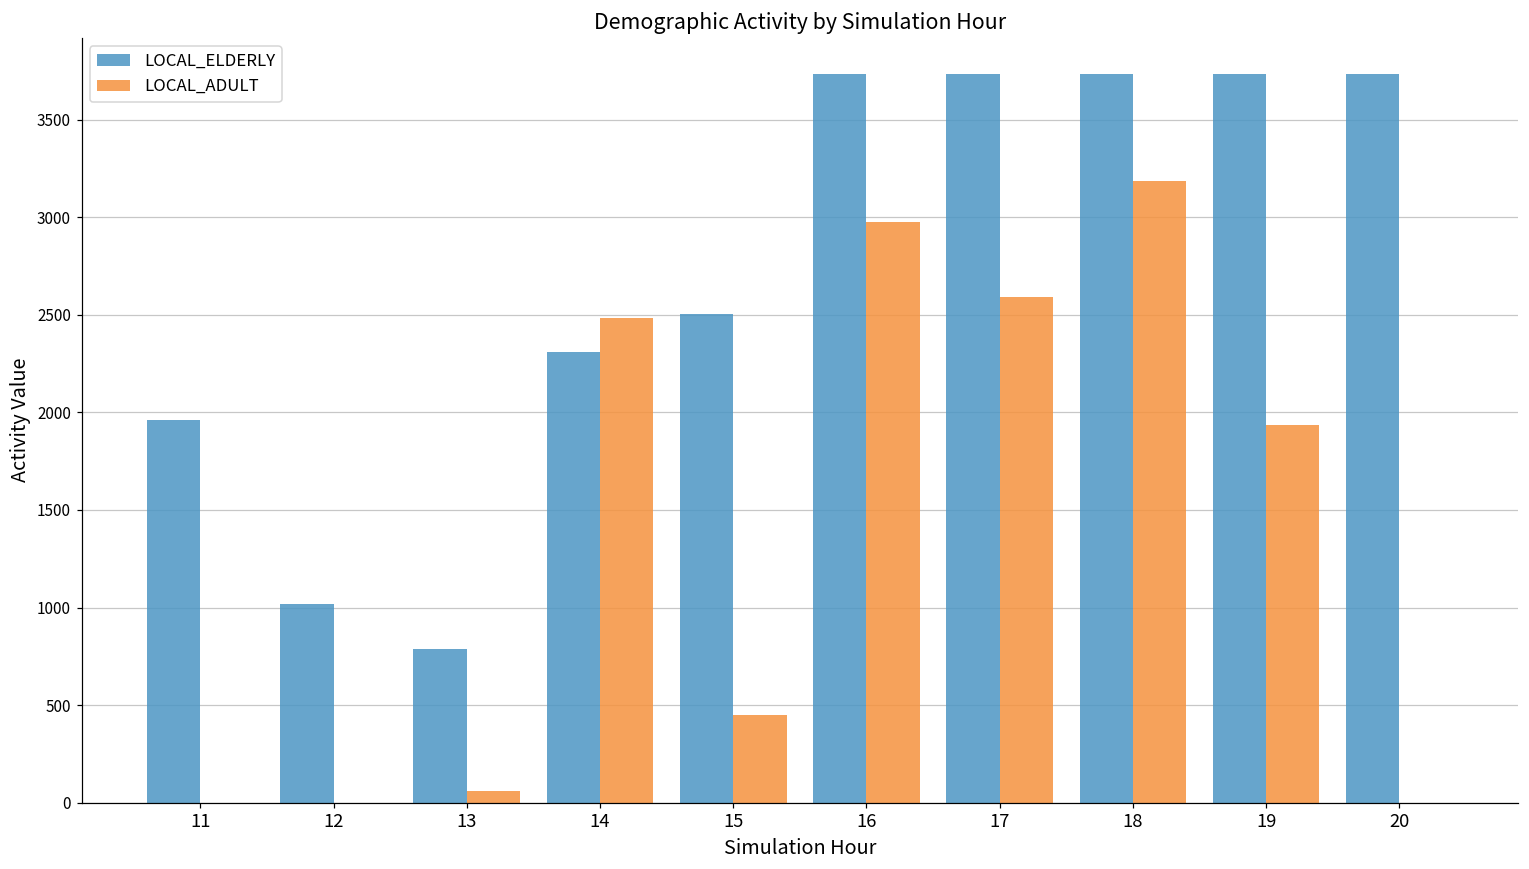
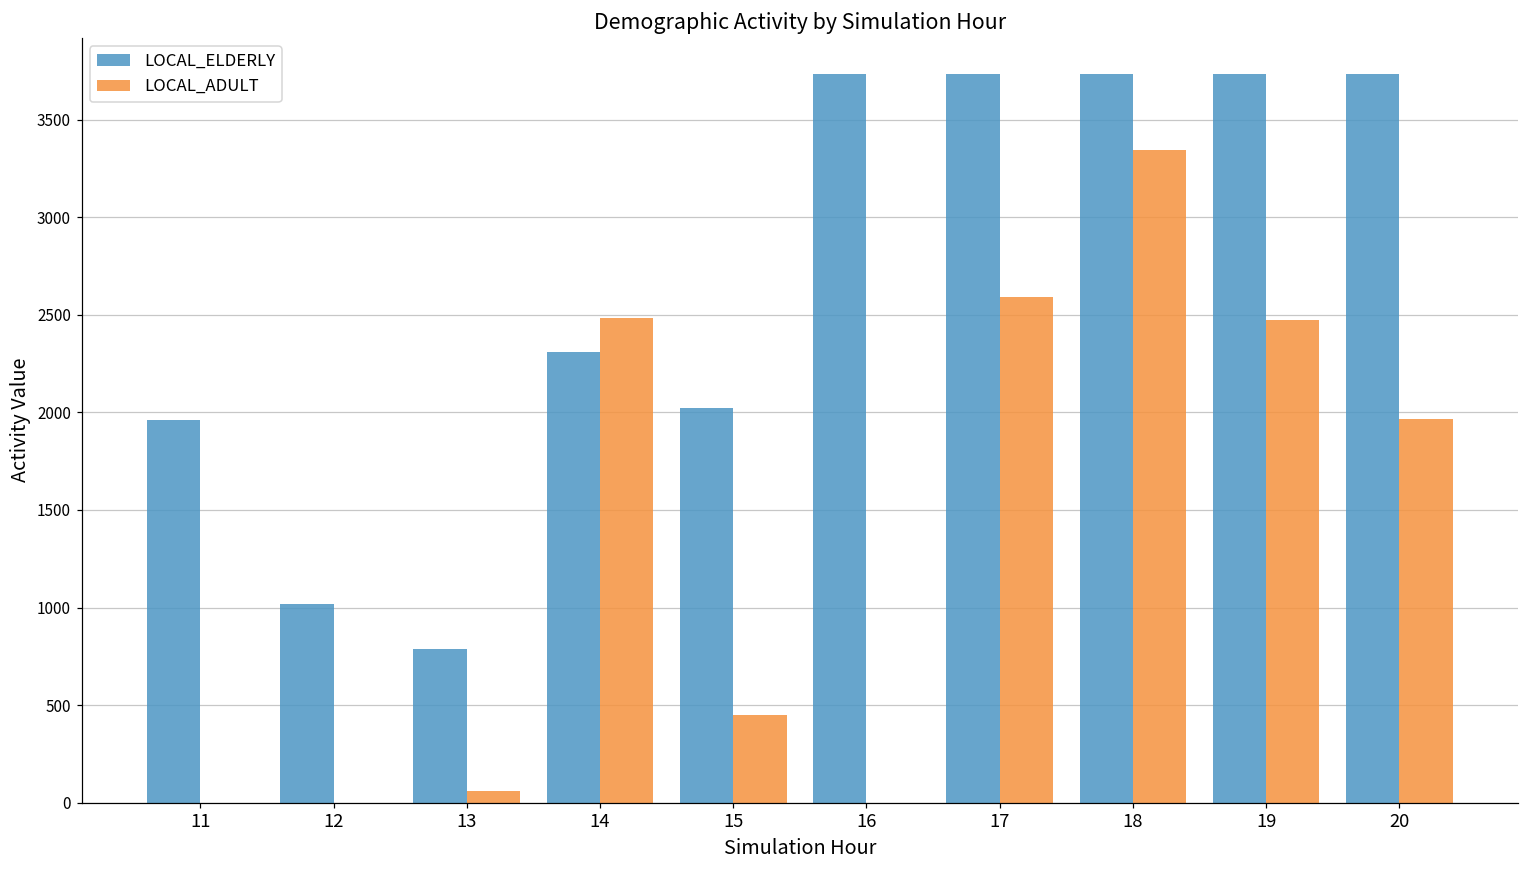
LOCAL_ELDERLY, 15: 2510 -> 2020
LOCAL_ADULT, 16: 2980 -> 0
LOCAL_ADULT, 18: 3190 -> 3350
LOCAL_ADULT, 19: 1940 -> 2470
LOCAL_ADULT, 20: 0 -> 1970
